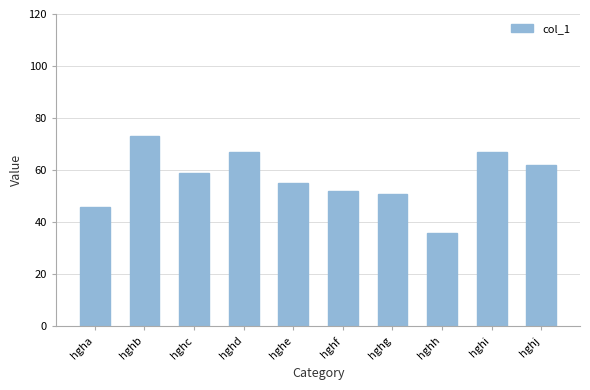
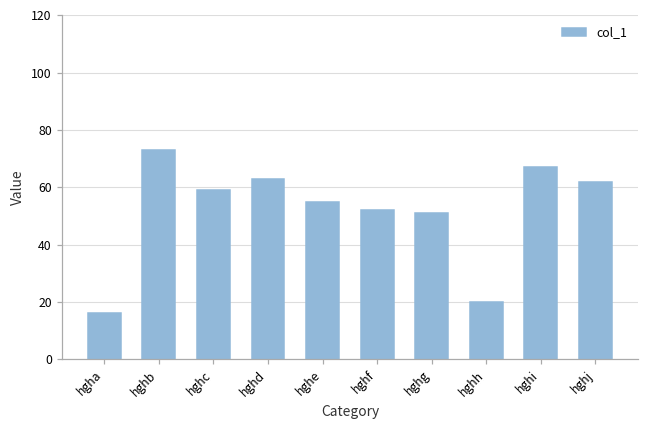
hgha: 46 -> 16
hghd: 67 -> 63
hghh: 36 -> 20
